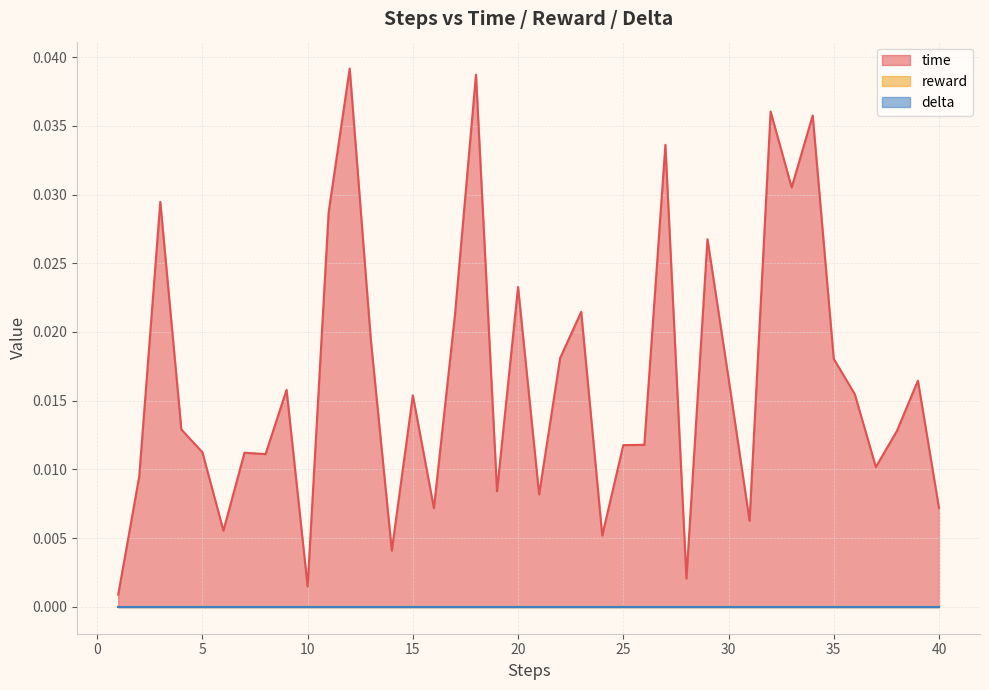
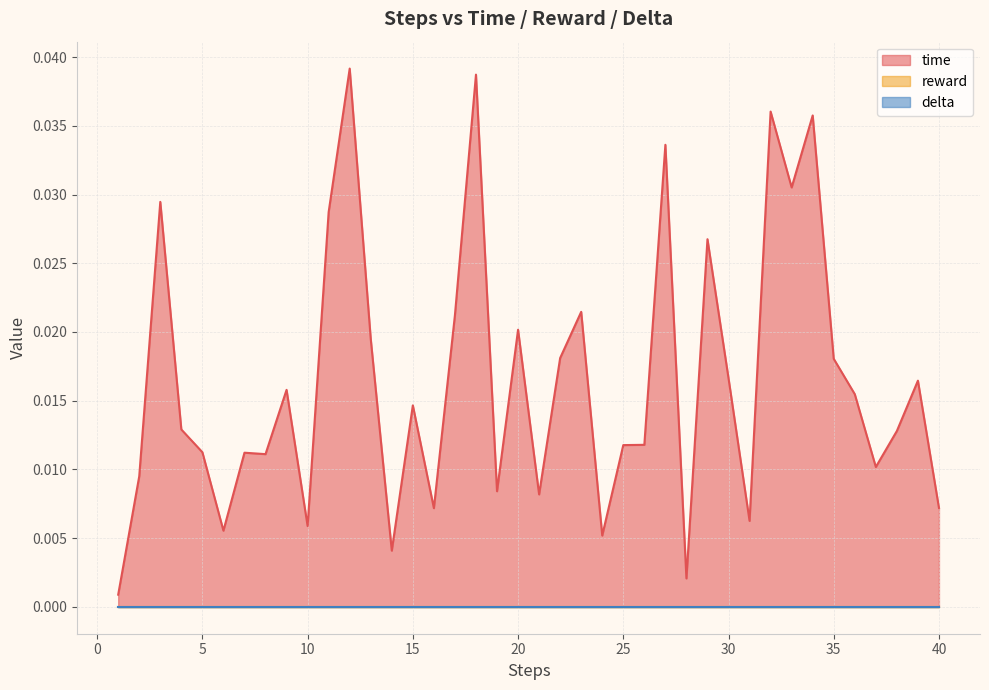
time, 10: 0.0015 -> 0.0059
time, 15: 0.0154 -> 0.0147
time, 20: 0.0233 -> 0.0202
